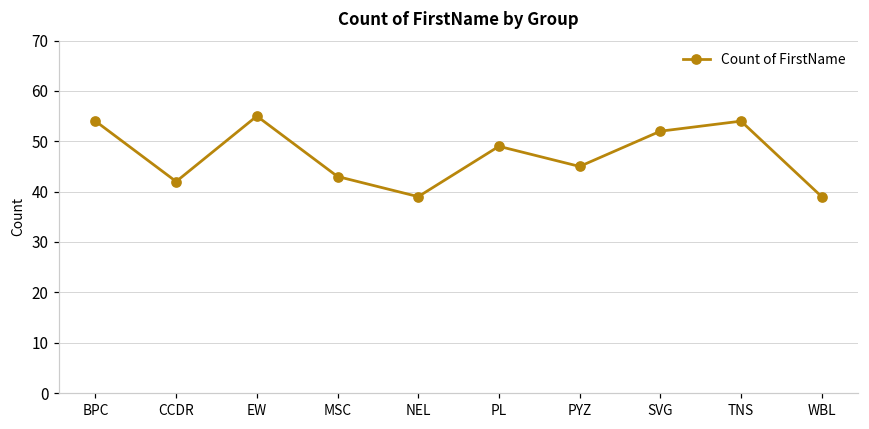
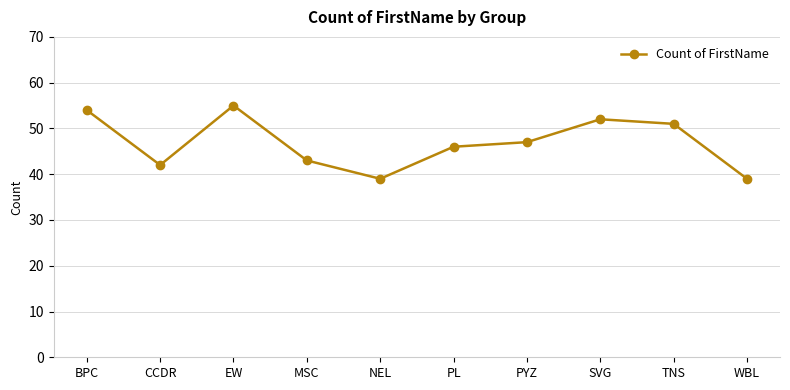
PL: 49 -> 46
PYZ: 45 -> 47
TNS: 54 -> 51
